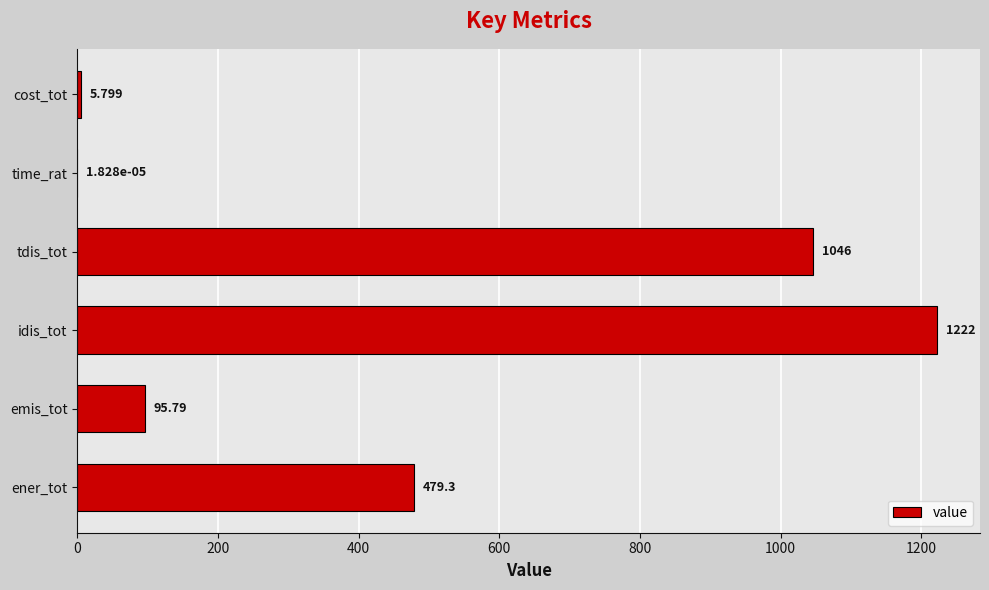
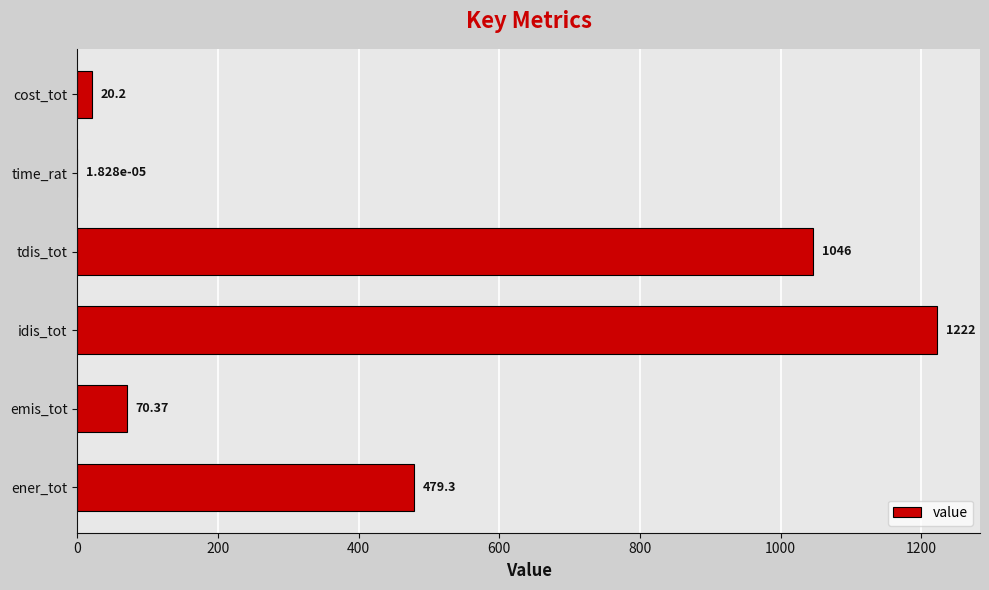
cost_tot: 5.799 -> 20.2
emis_tot: 95.79 -> 70.37
